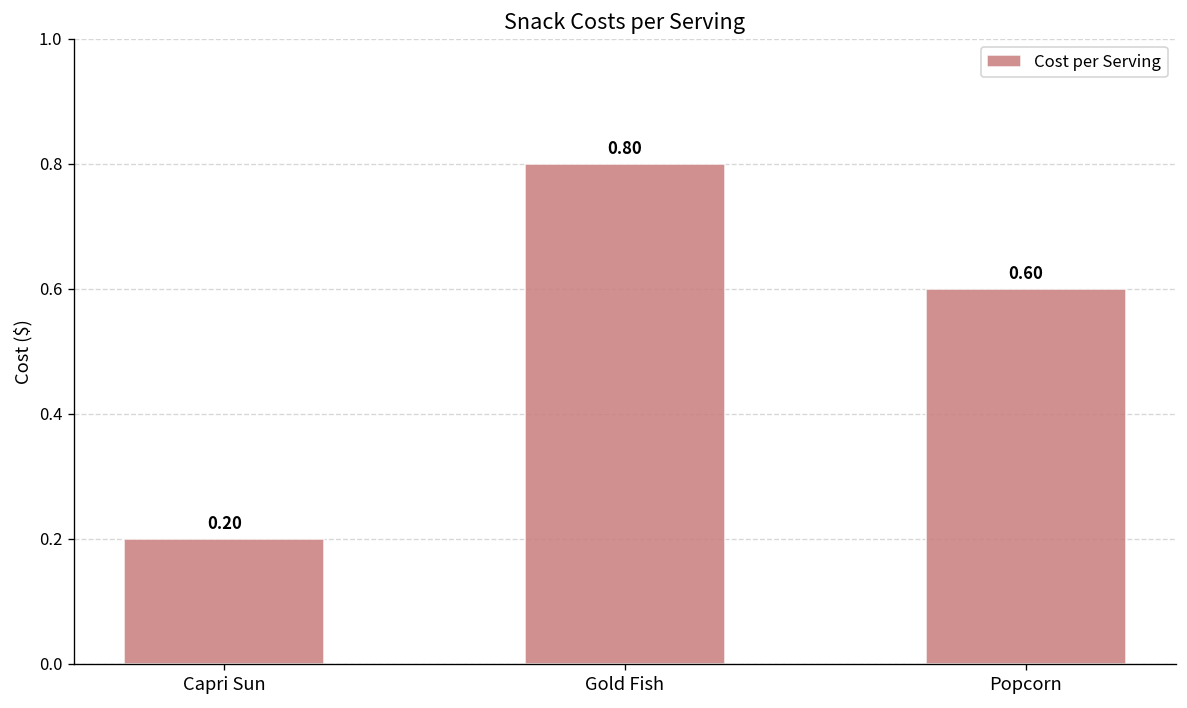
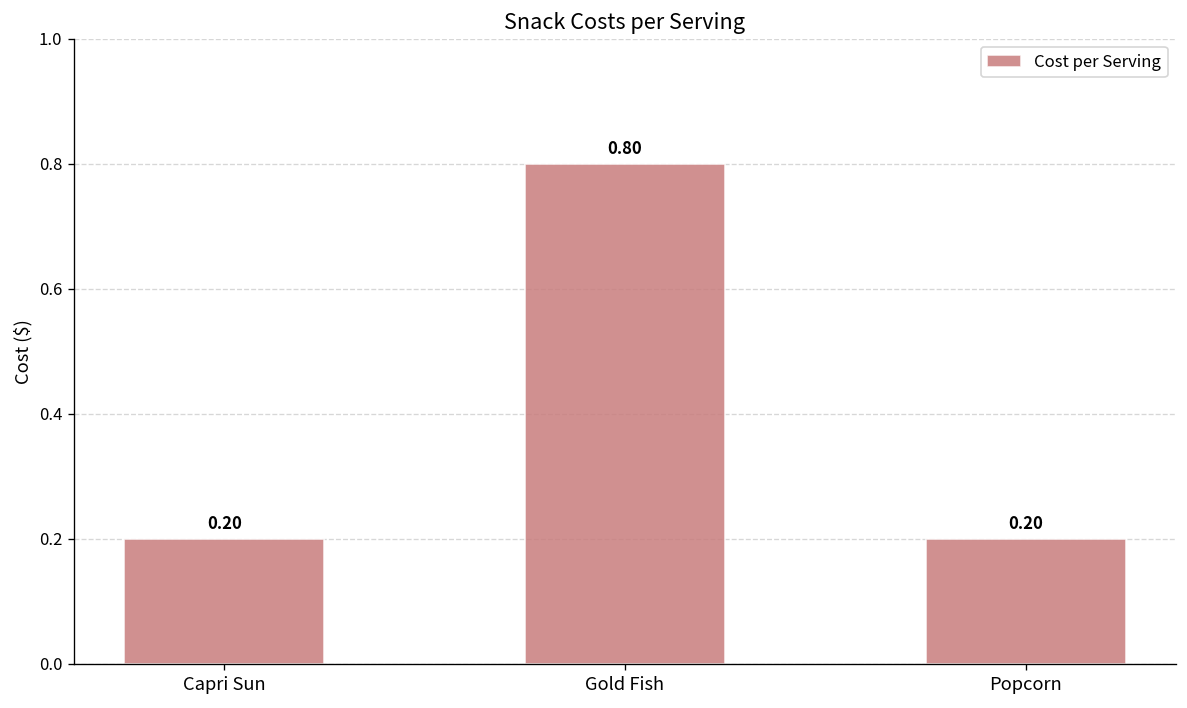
Popcorn: 0.60 -> 0.20
